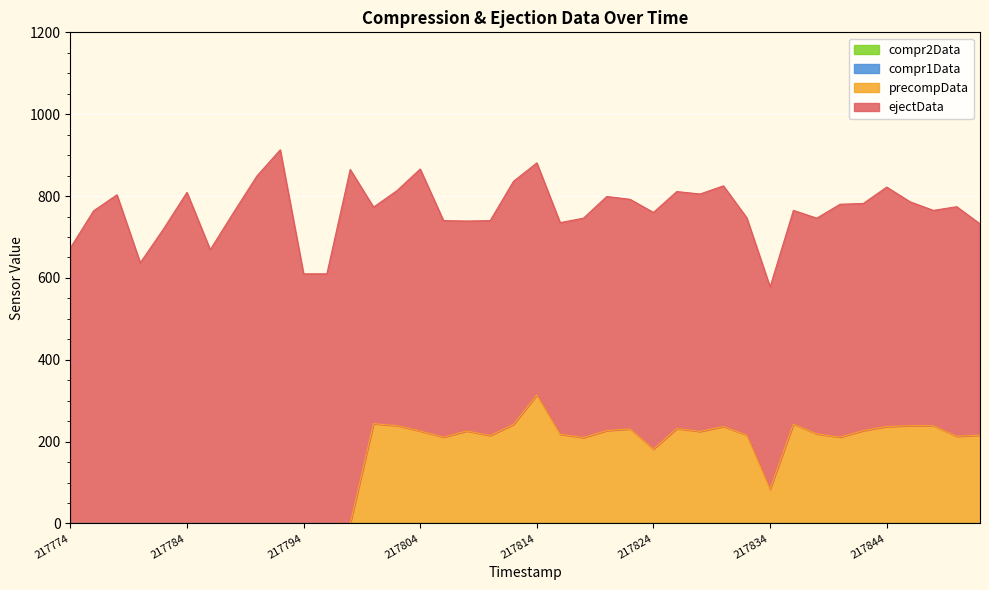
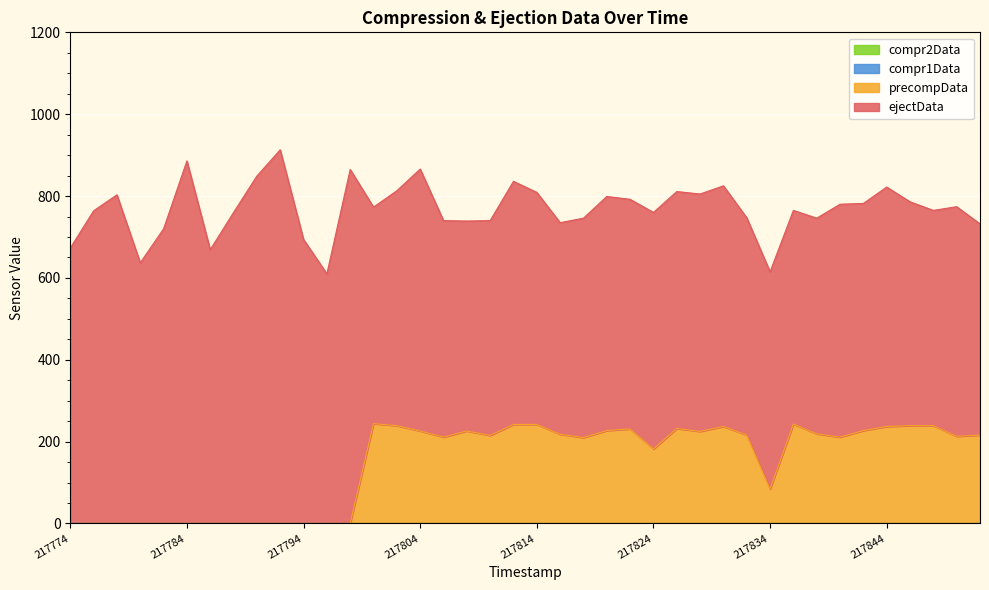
ejectData, 217784: 810 -> 890
ejectData, 217794: 610 -> 690
precompData, 217814: 310 -> 240
ejectData, 217834: 490 -> 530
